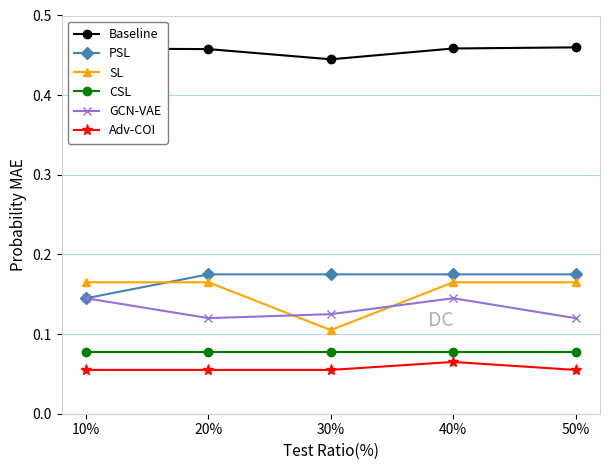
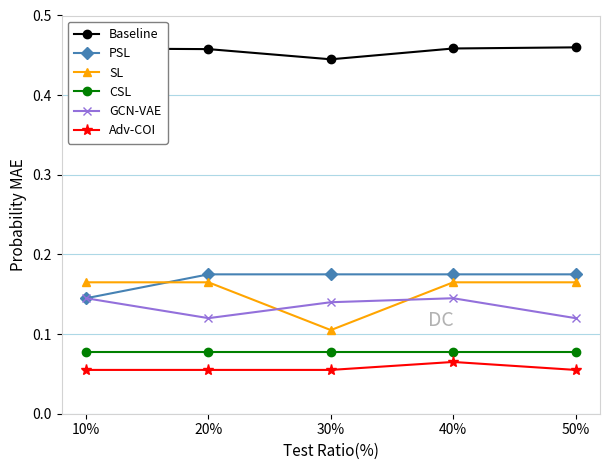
GCN-VAE, 30%: 0.13 -> 0.14
